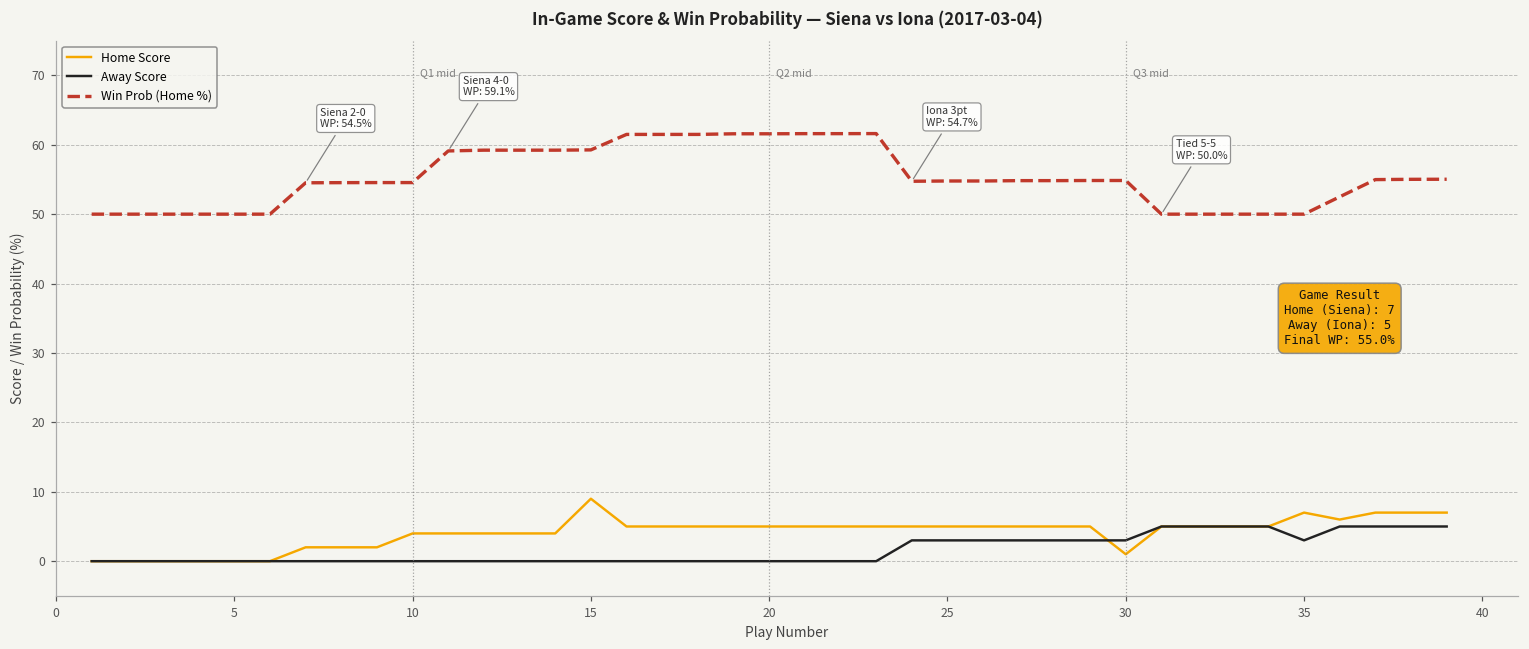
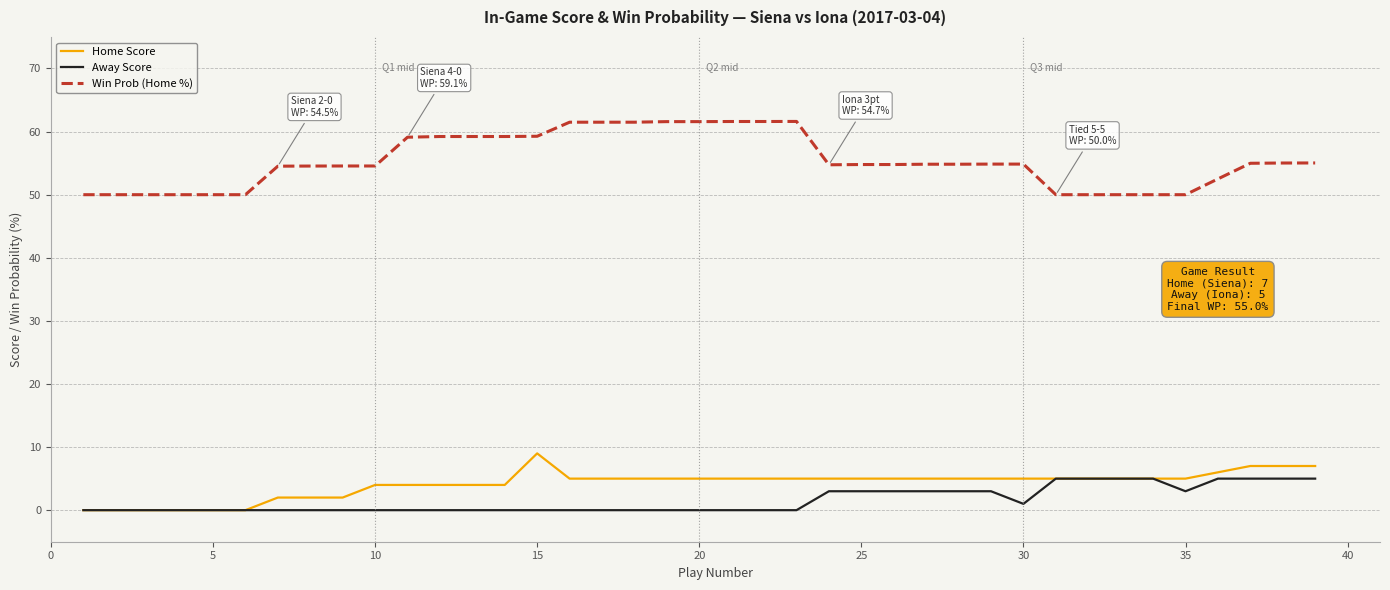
Home Score, 30: 1 -> 5
Away Score, 30: 3 -> 1
Home Score, 35: 7 -> 5
